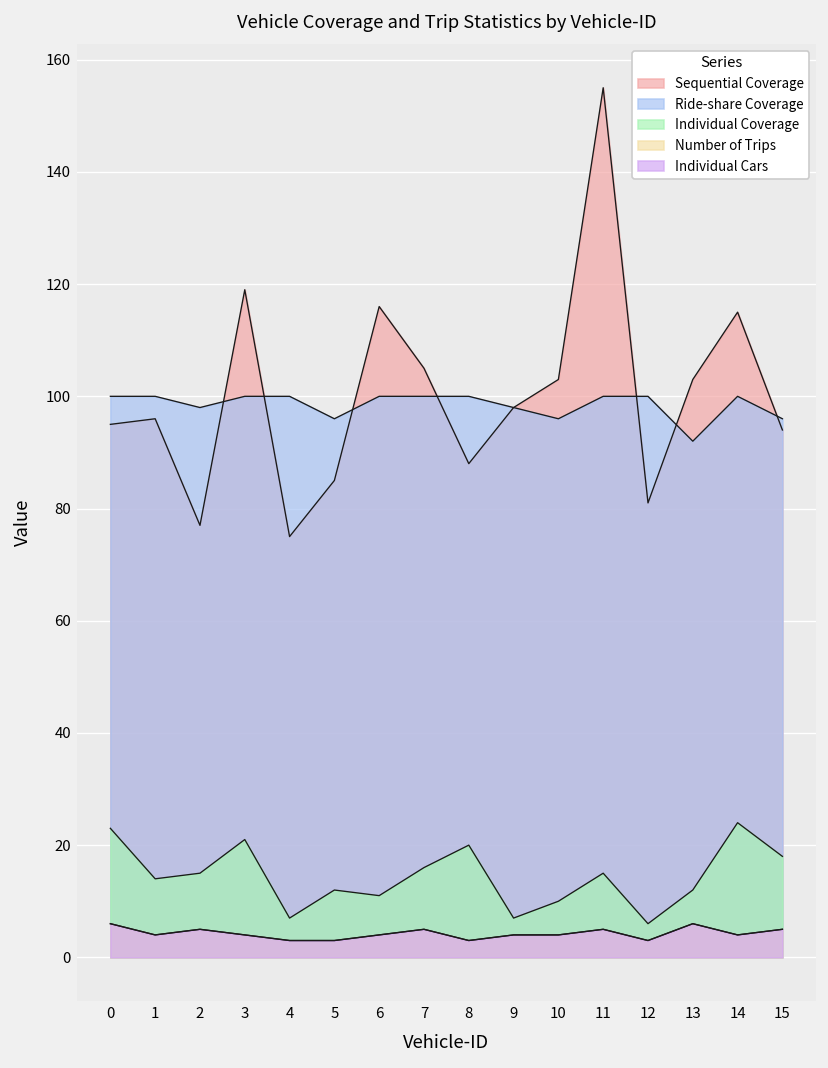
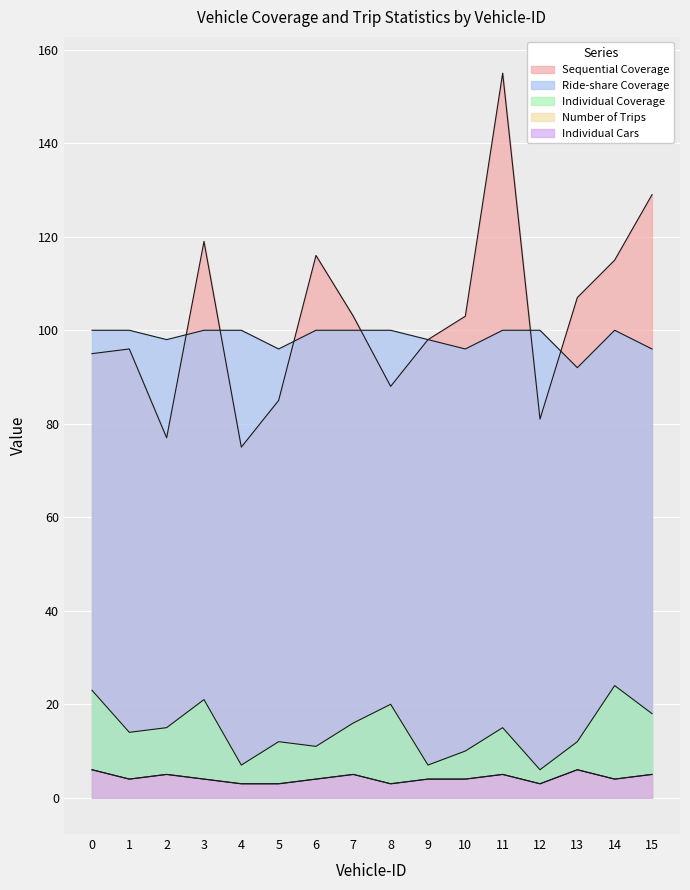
Sequential Coverage, 7: 105 -> 103
Sequential Coverage, 13: 103 -> 107
Sequential Coverage, 15: 94 -> 129
